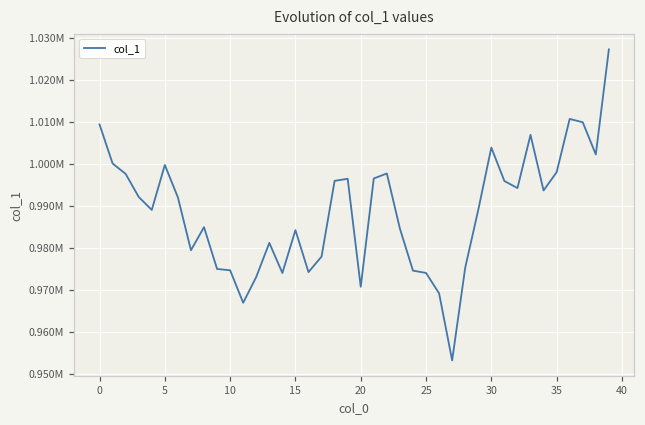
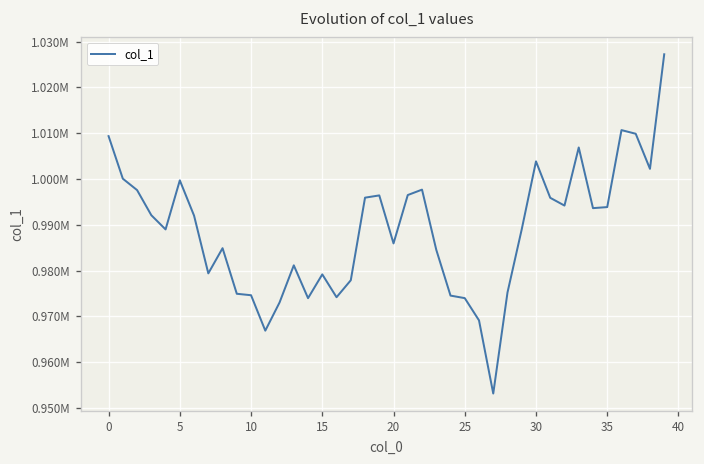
15: 984000 -> 979000
20: 971000 -> 986000
35: 998000 -> 994000
